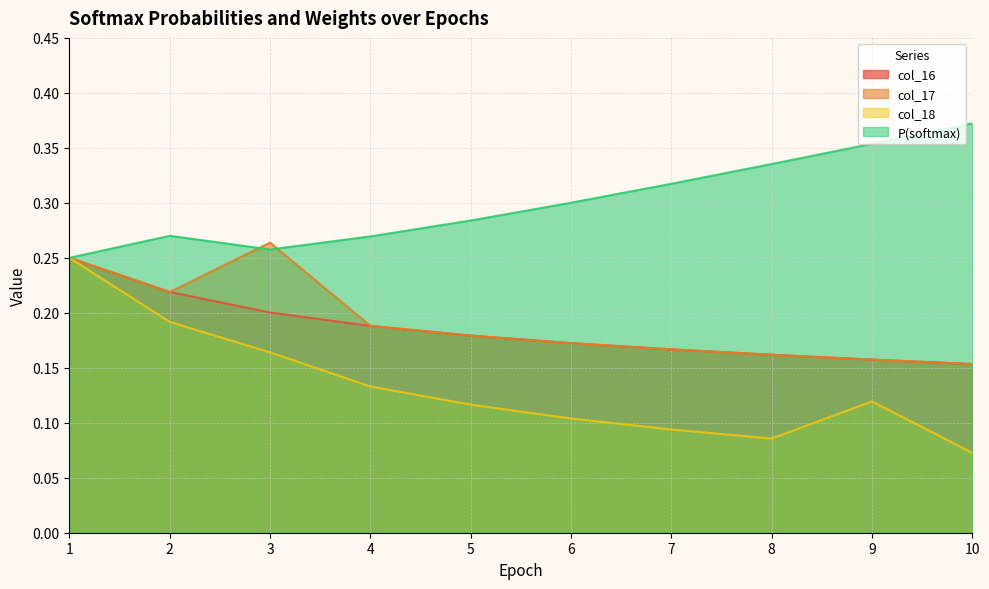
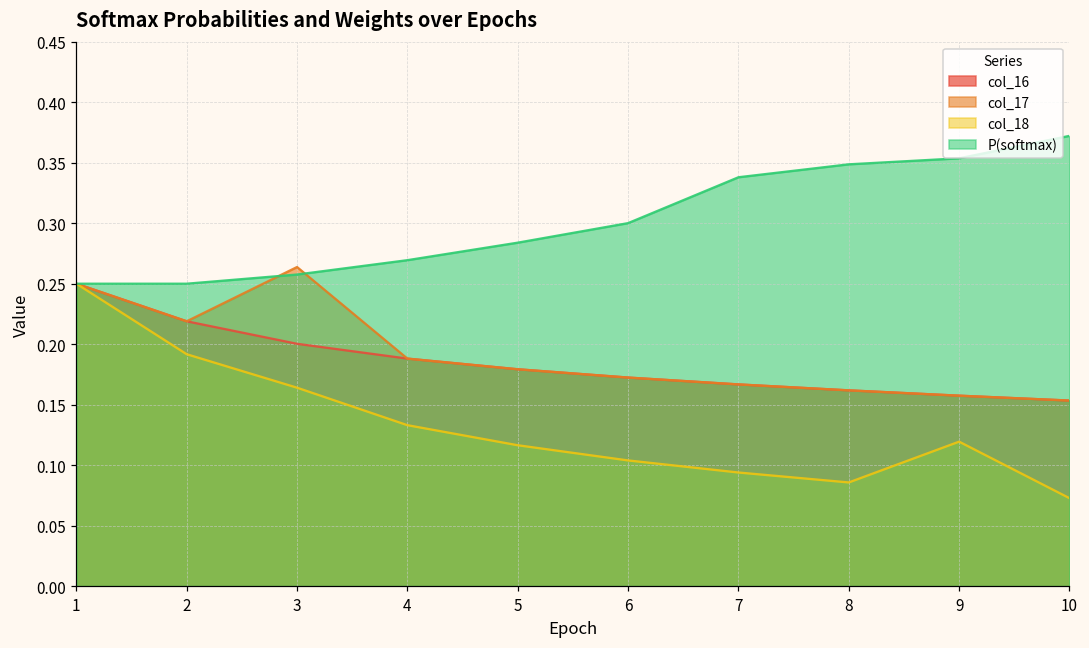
P(softmax), 2: 0.27 -> 0.25
P(softmax), 7: 0.317 -> 0.338
P(softmax), 8: 0.335 -> 0.349
